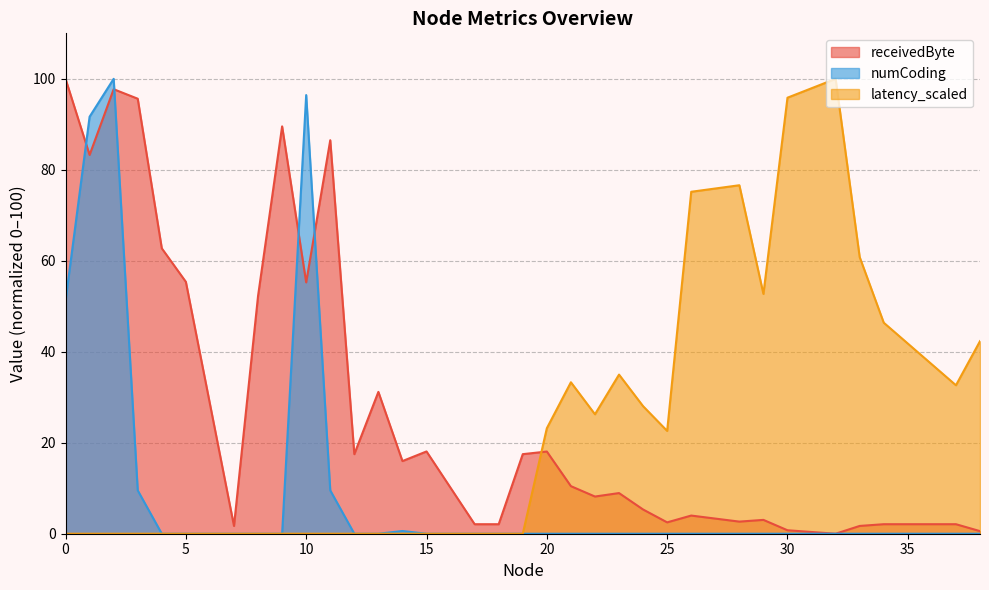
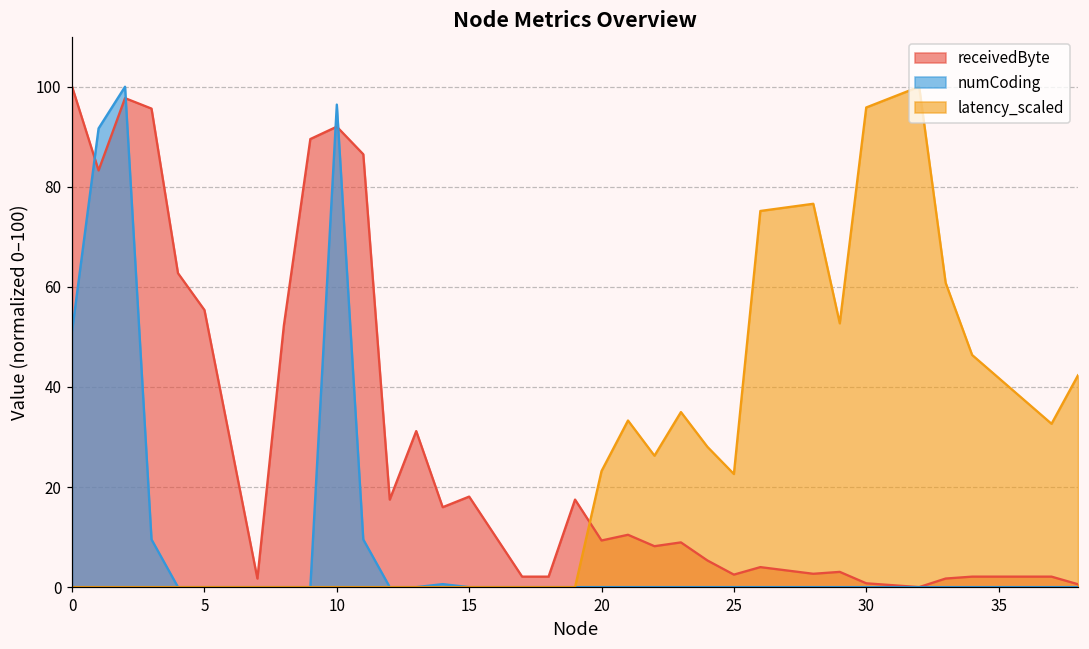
receivedByte, 10: 55 -> 92
receivedByte, 20: 18 -> 9
